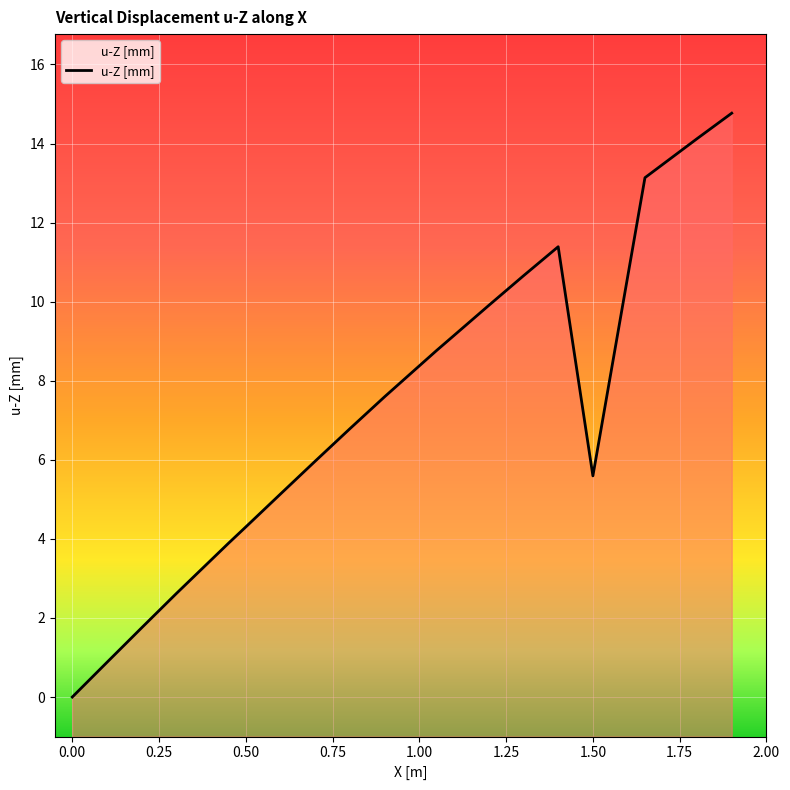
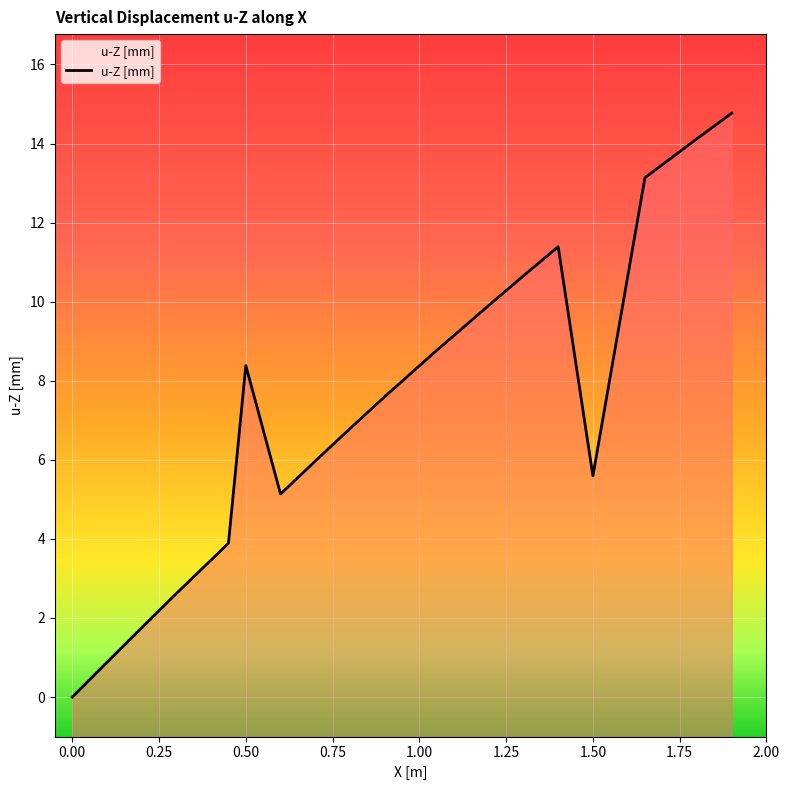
0.50: 4.3 -> 8.4
